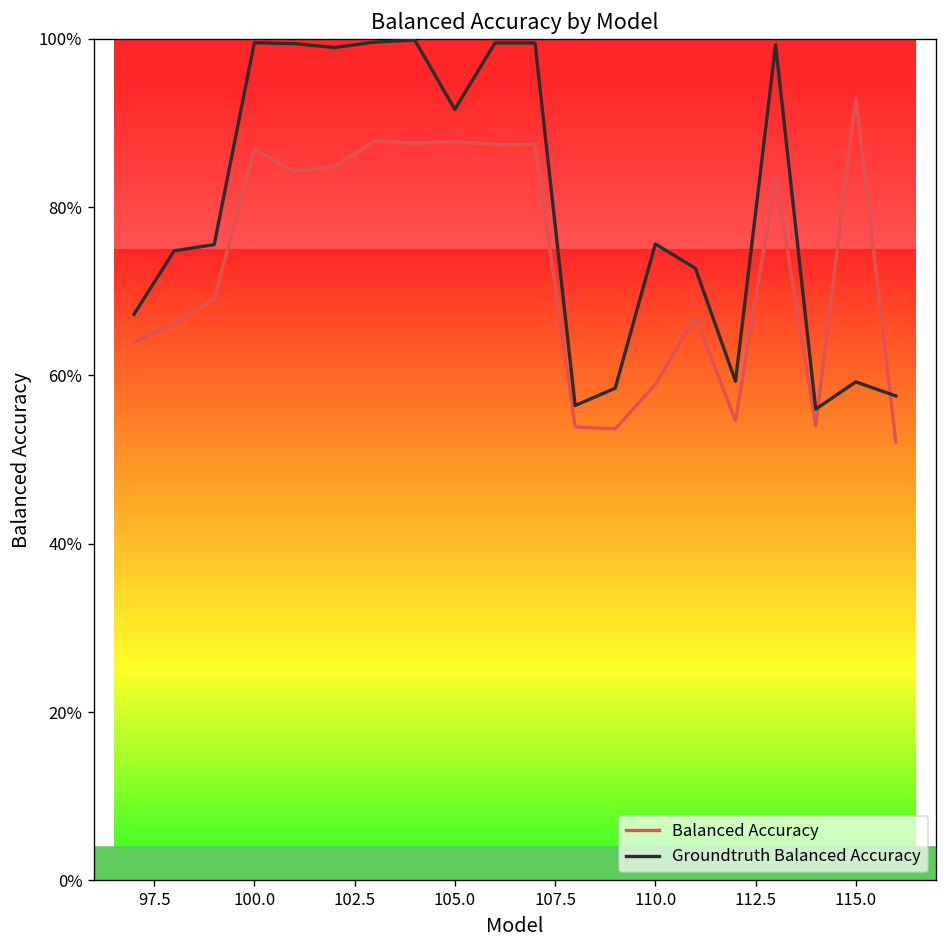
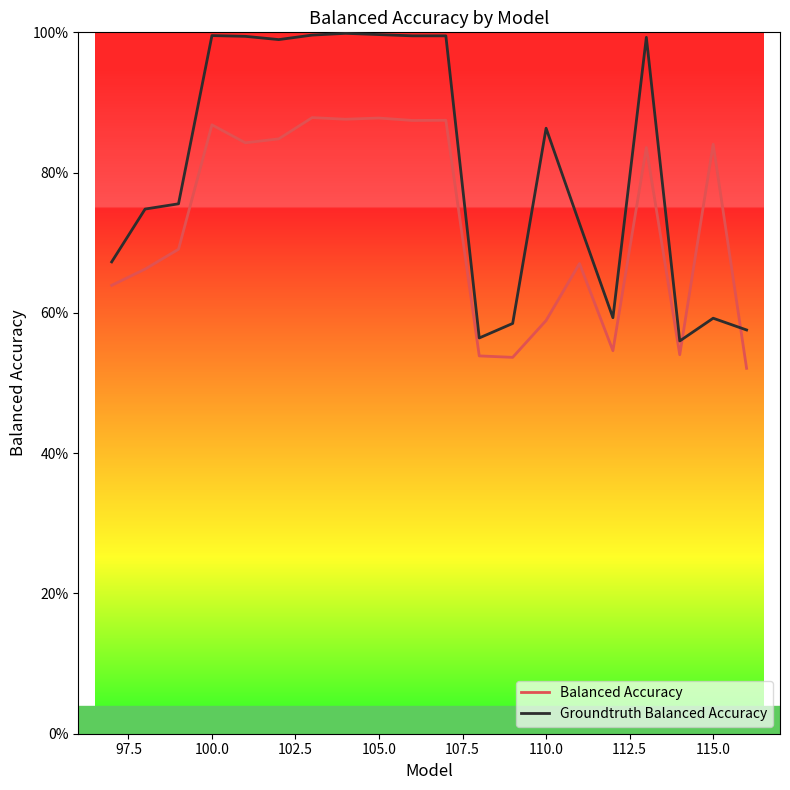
Groundtruth Balanced Accuracy, 105.0: 92% -> 100%
Groundtruth Balanced Accuracy, 110.0: 76% -> 86%
Balanced Accuracy, 115.0: 93% -> 84%
